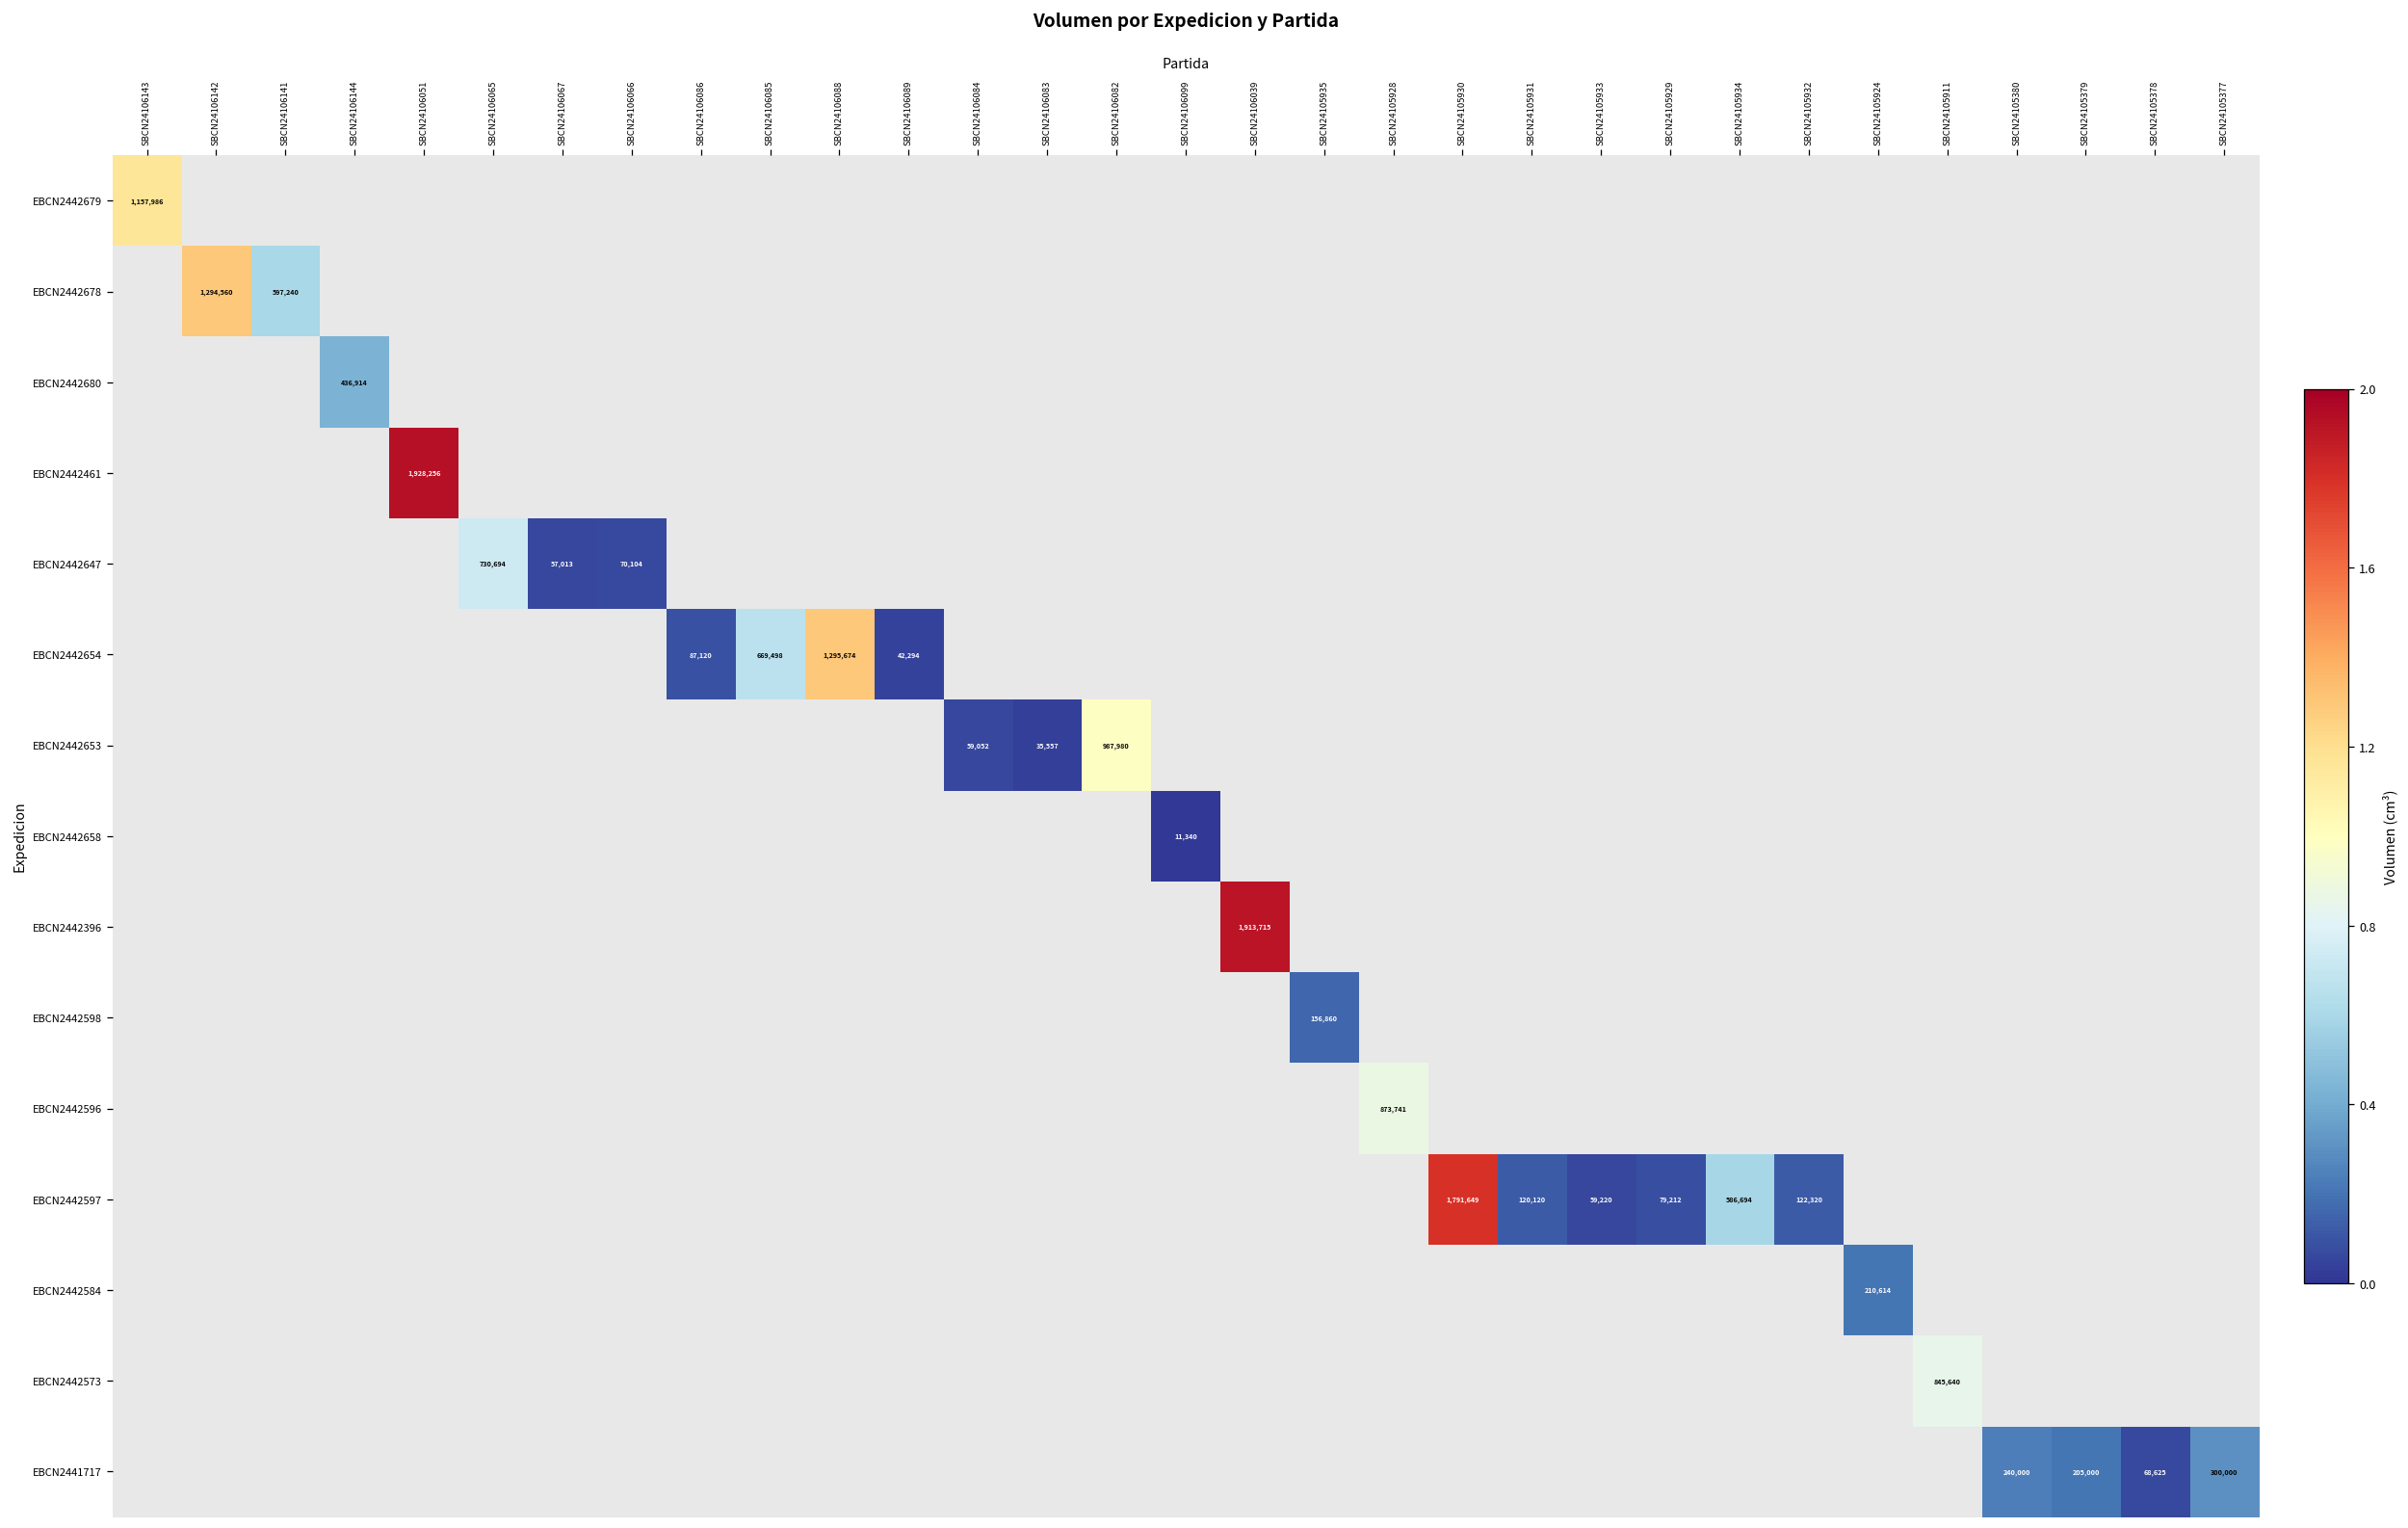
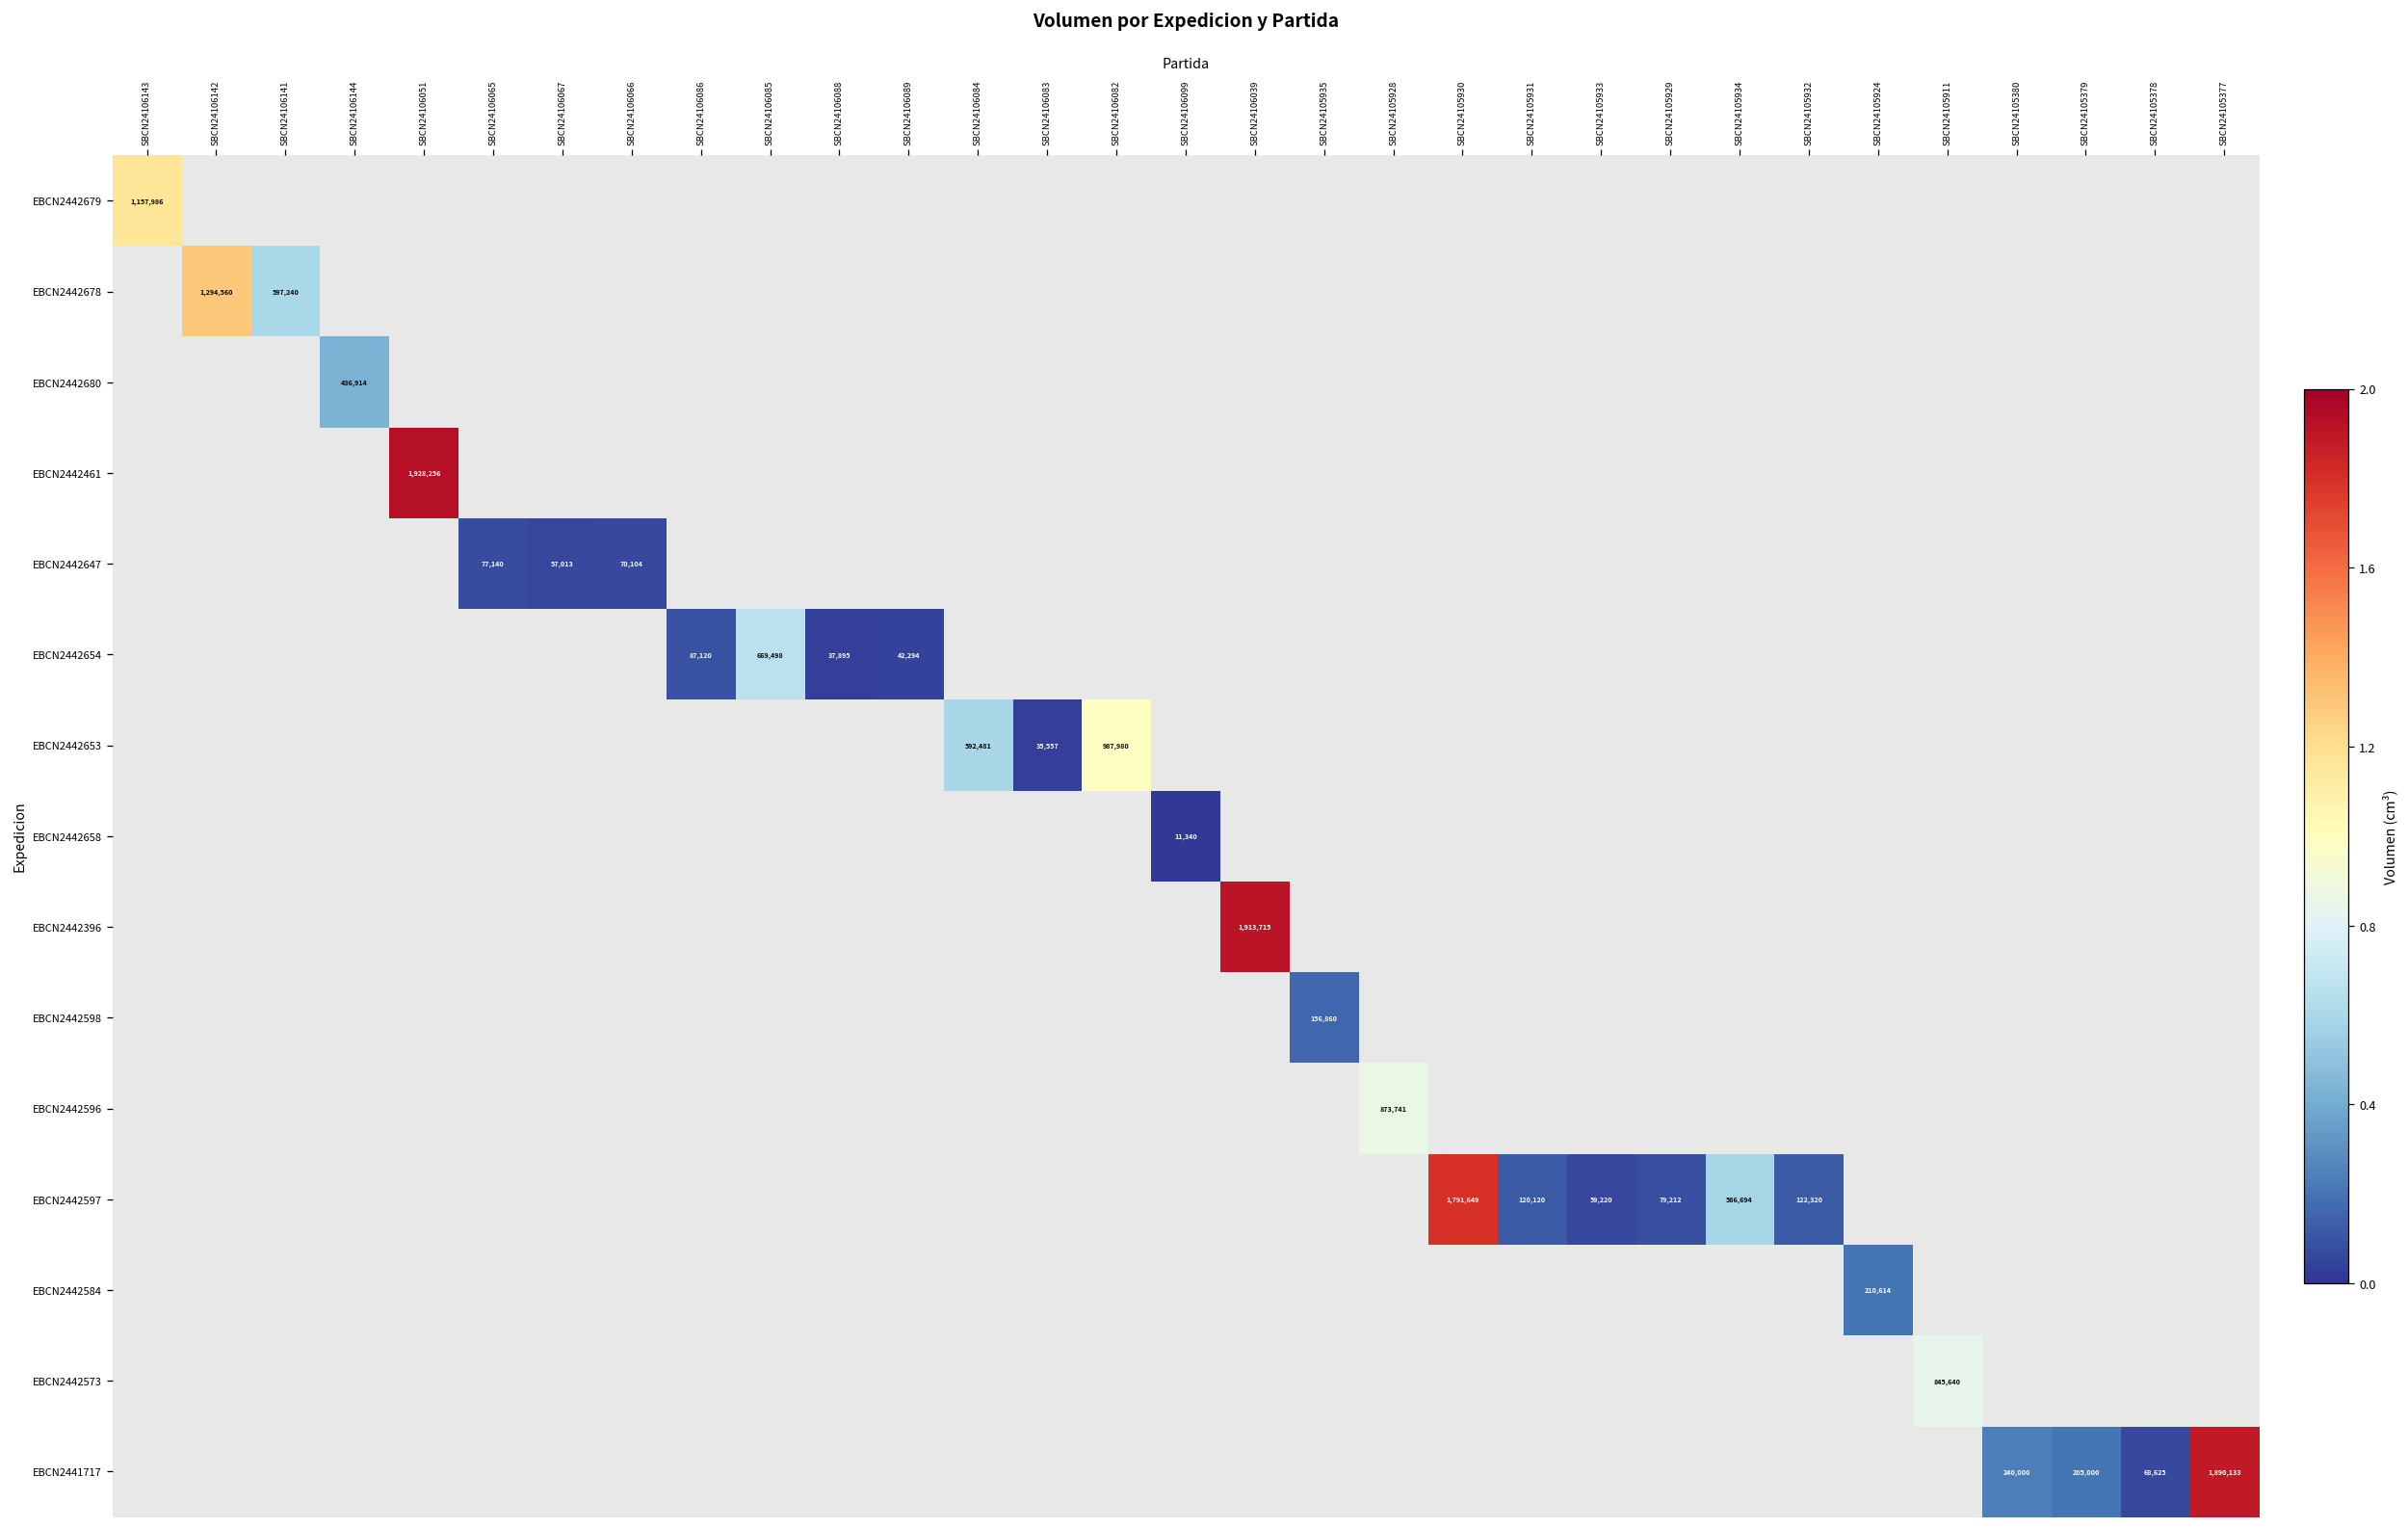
EBCN2442647, SBCN24106065: 730,694 -> 77,140
EBCN2442654, SBCN24106088: 1,295,674 -> 37,895
EBCN2442653, SBCN24106084: 59,052 -> 592,481
EBCN2441717, SBCN24105377: 300,000 -> 1,890,133
